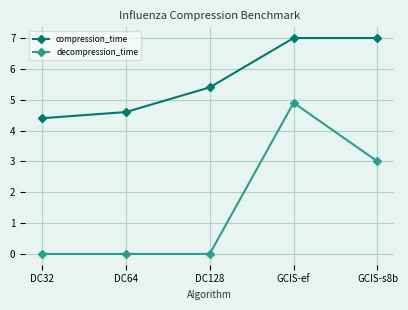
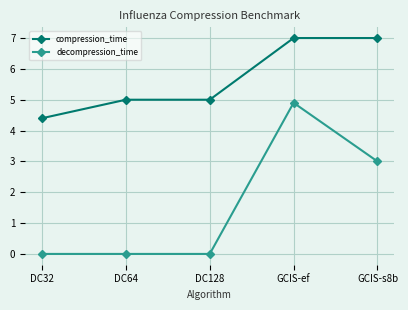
compression_time, DC64: 4.6 -> 5.0
compression_time, DC128: 5.4 -> 5.0
